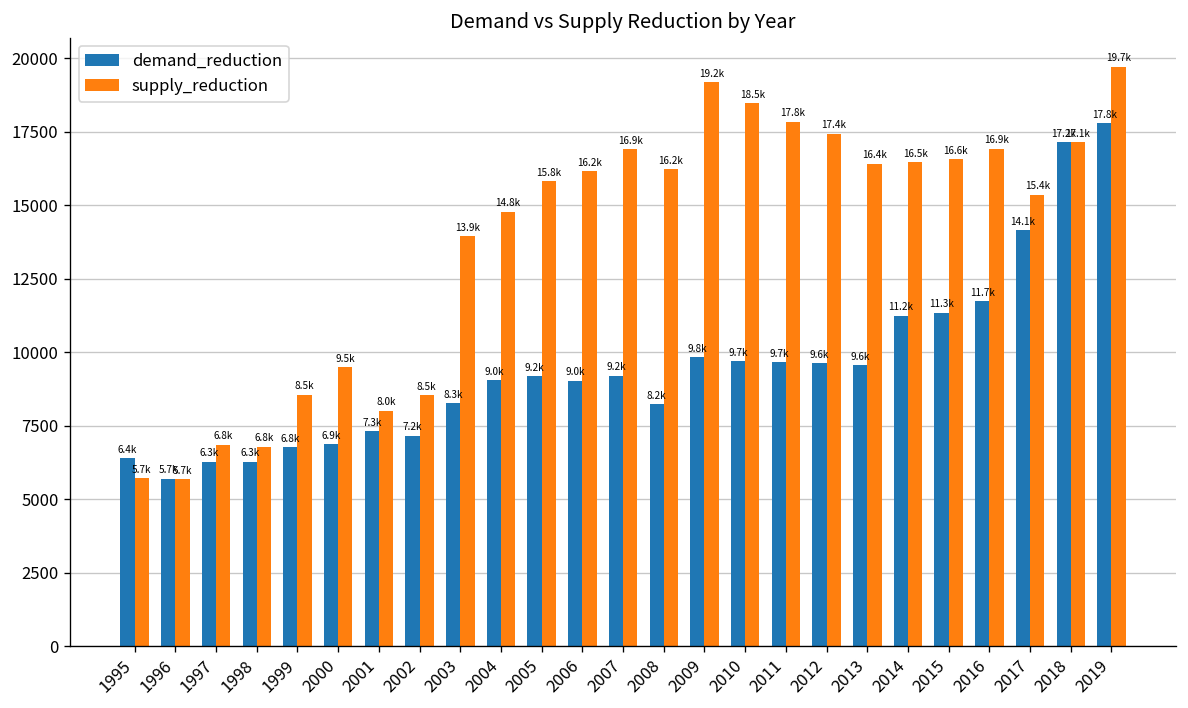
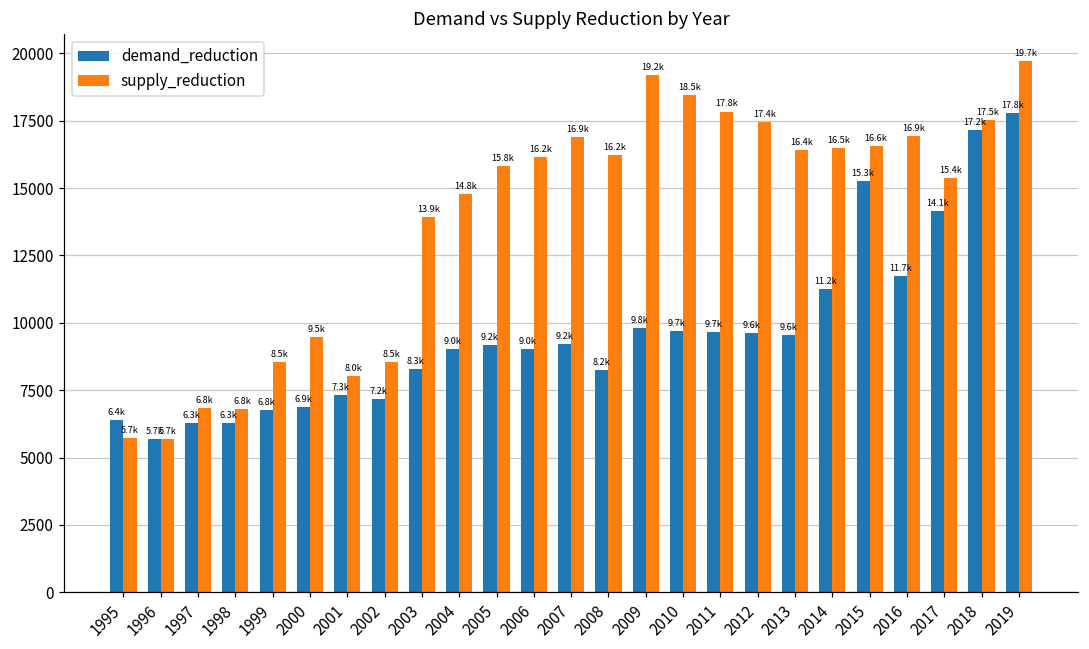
demand_reduction, 2015: 11.3k -> 15.3k
supply_reduction, 2018: 17.1k -> 17.5k
